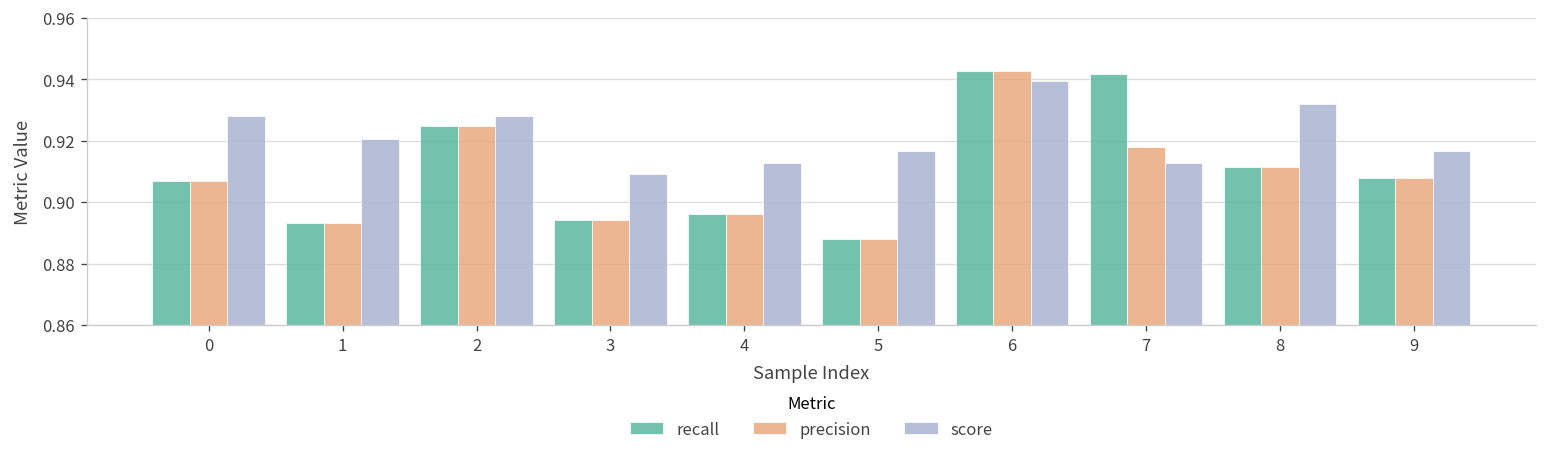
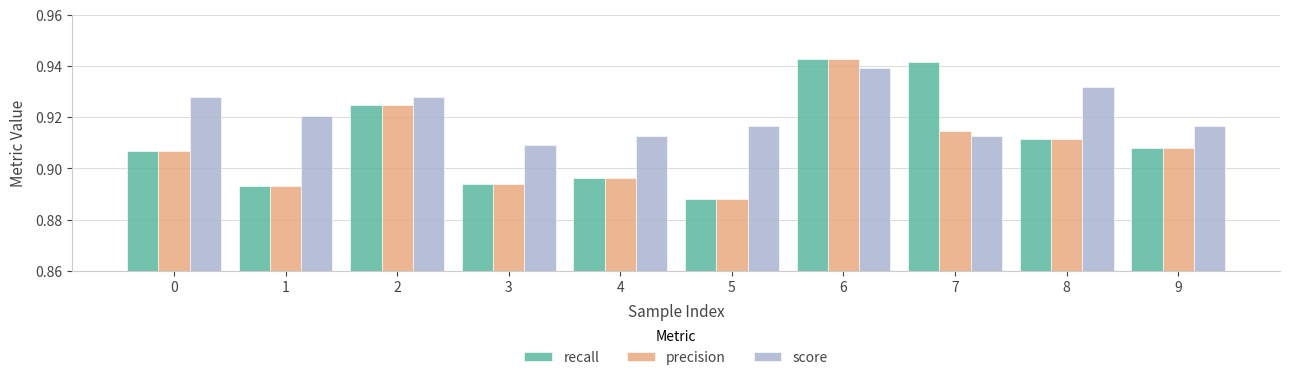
precision, 7: 0.918 -> 0.915
